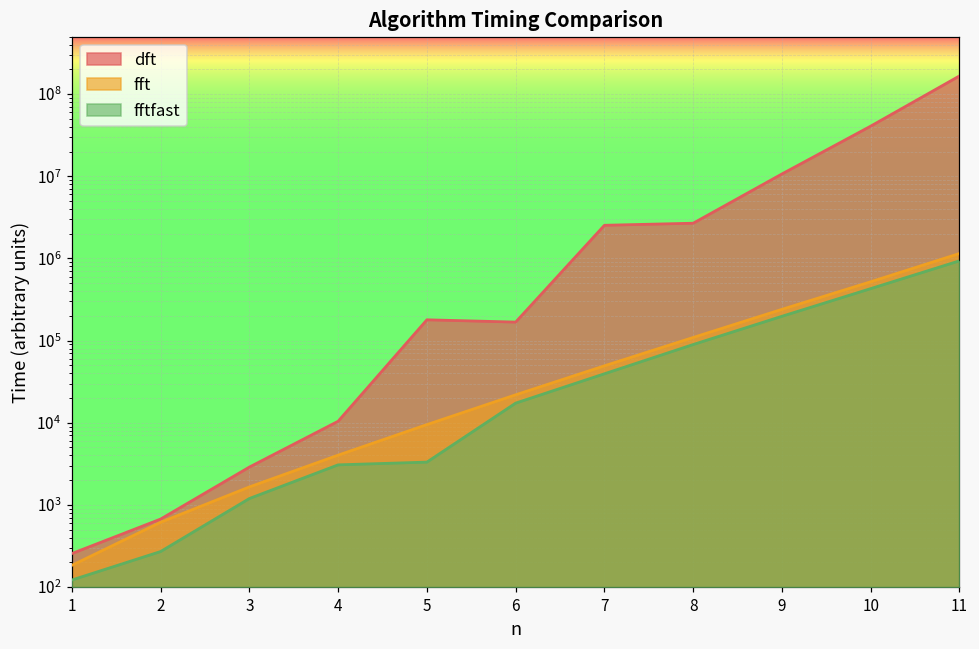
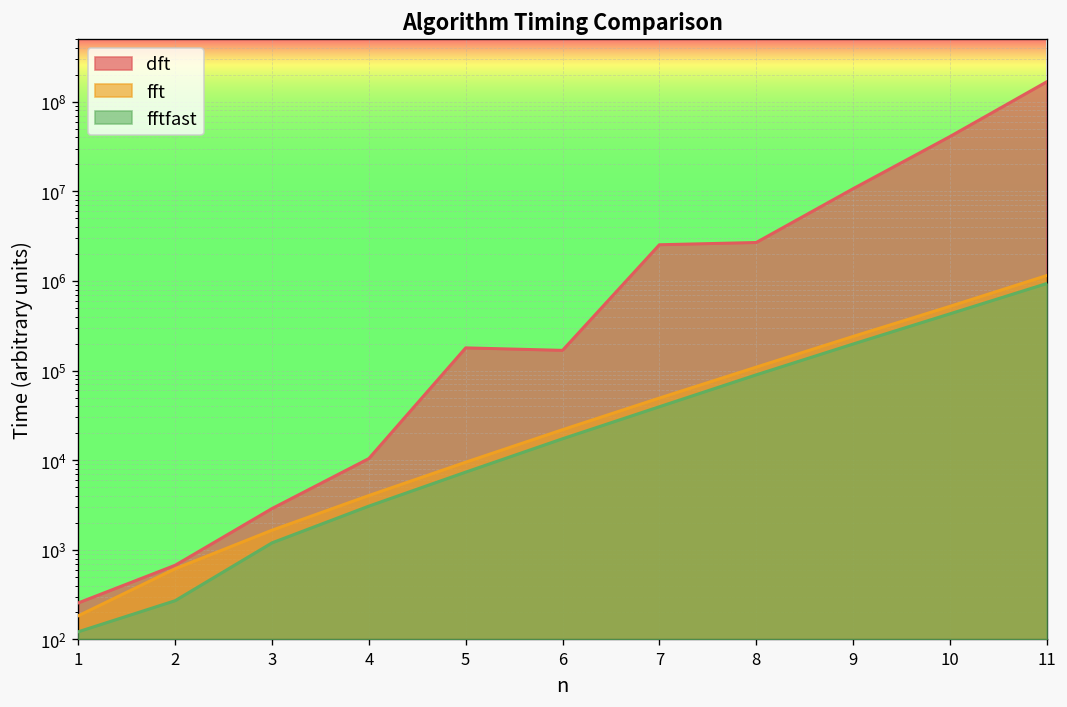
fftfast, 5: 3000 -> 7000
